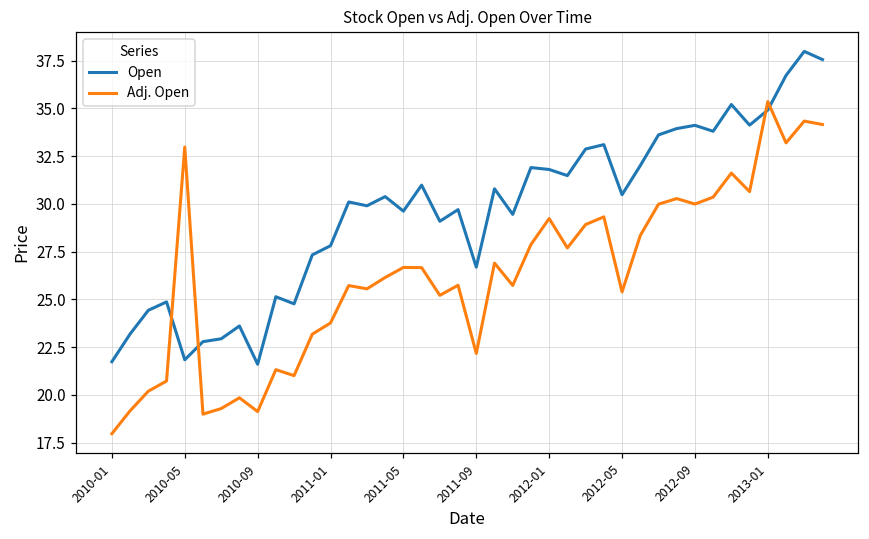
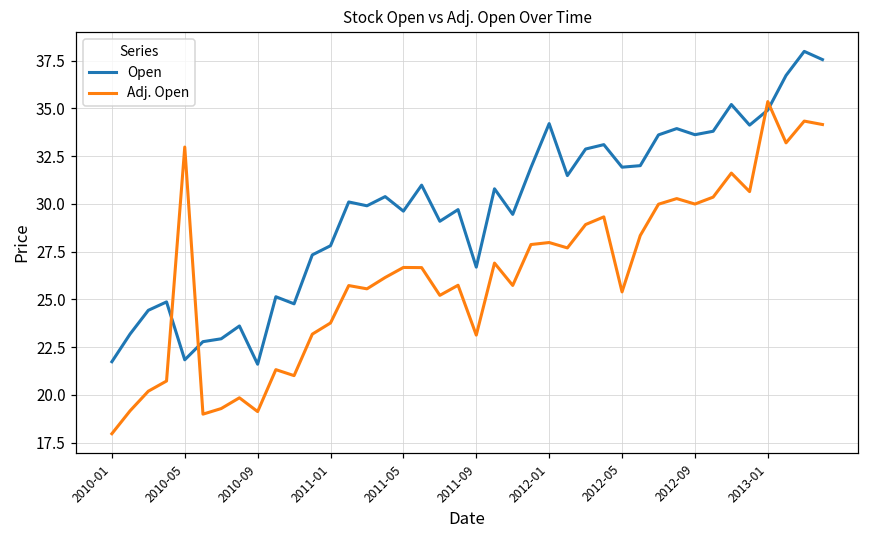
Adj. Open, 2011-09: 22.2 -> 23.1
Open, 2012-01: 31.8 -> 34.2
Adj. Open, 2012-01: 29.2 -> 28.0
Open, 2012-05: 30.5 -> 31.9
Open, 2012-09: 34.1 -> 33.6
